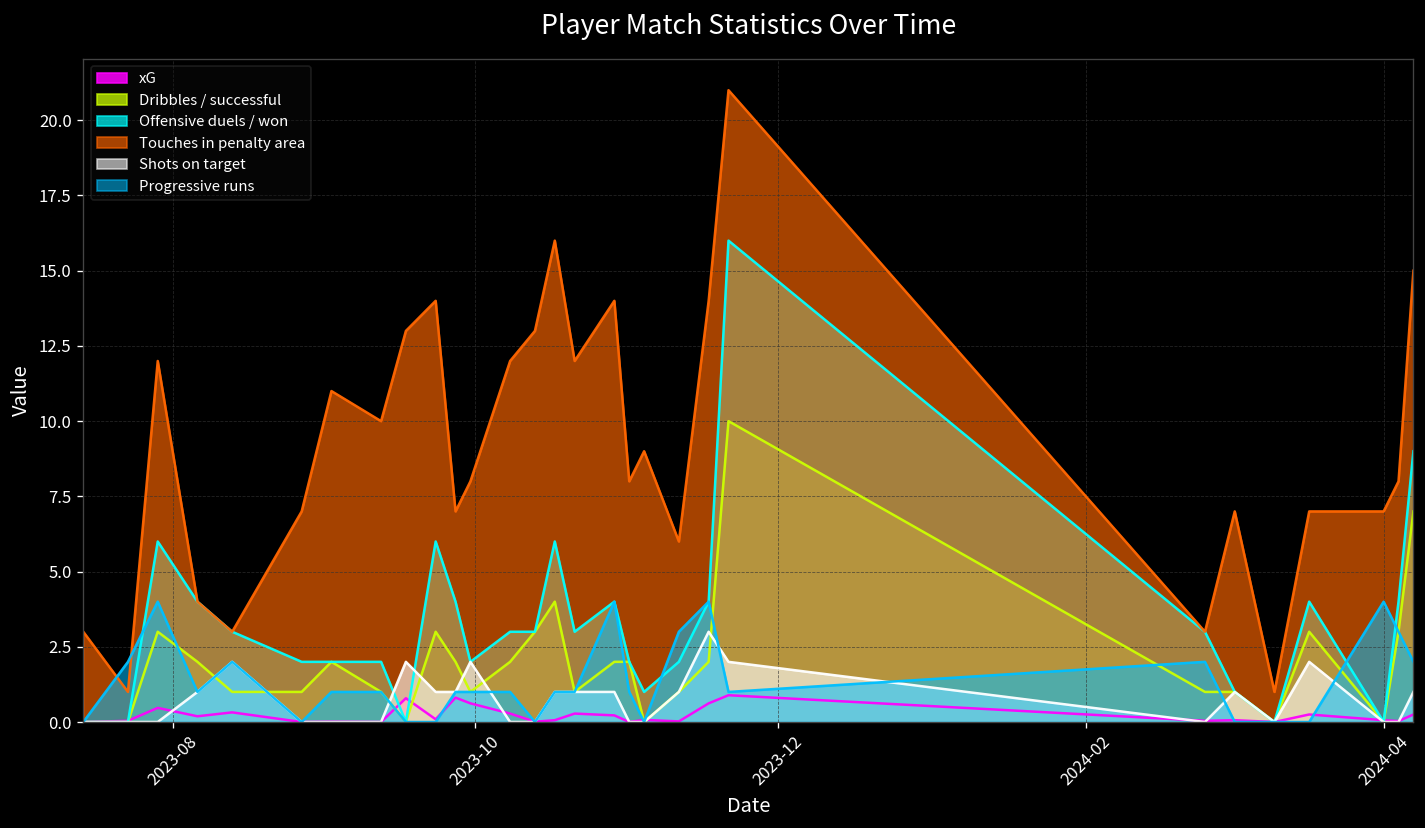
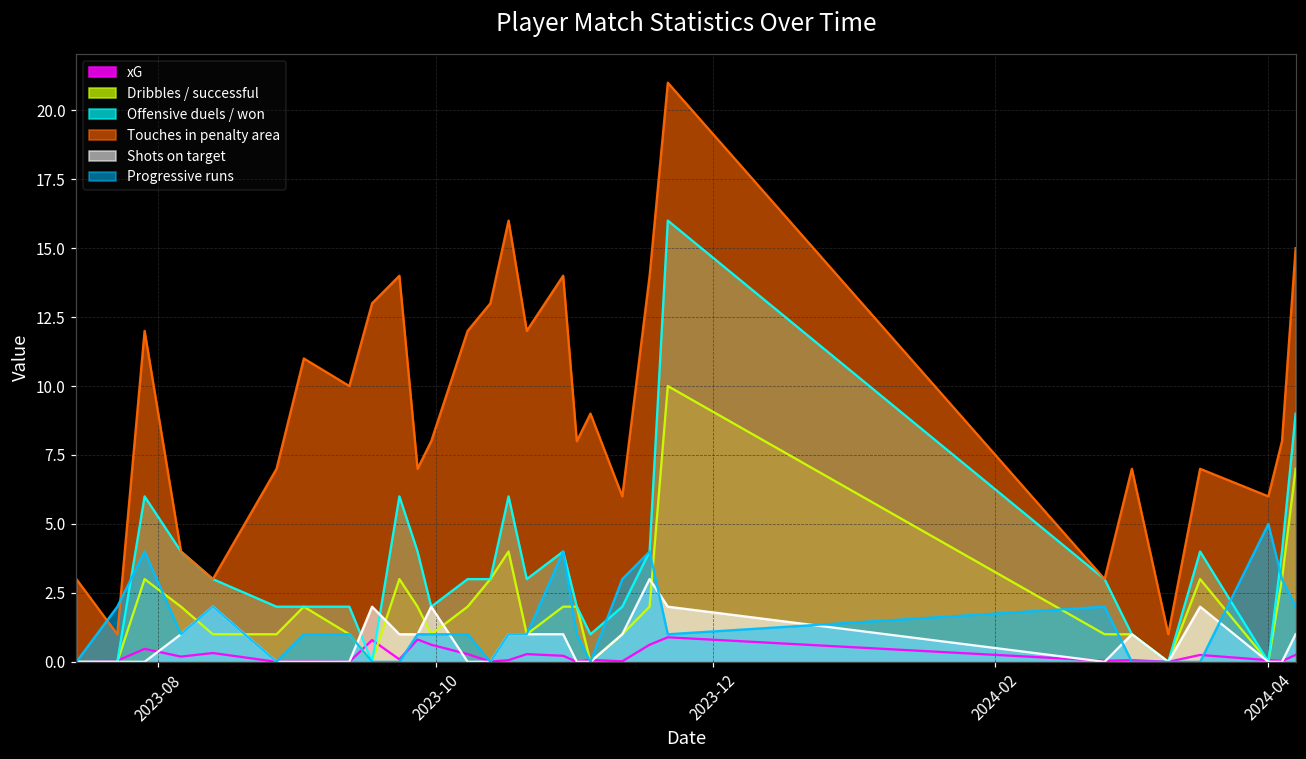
Touches in penalty area, 2024-04: 7 -> 6
Progressive runs, 2024-04: 4 -> 5
